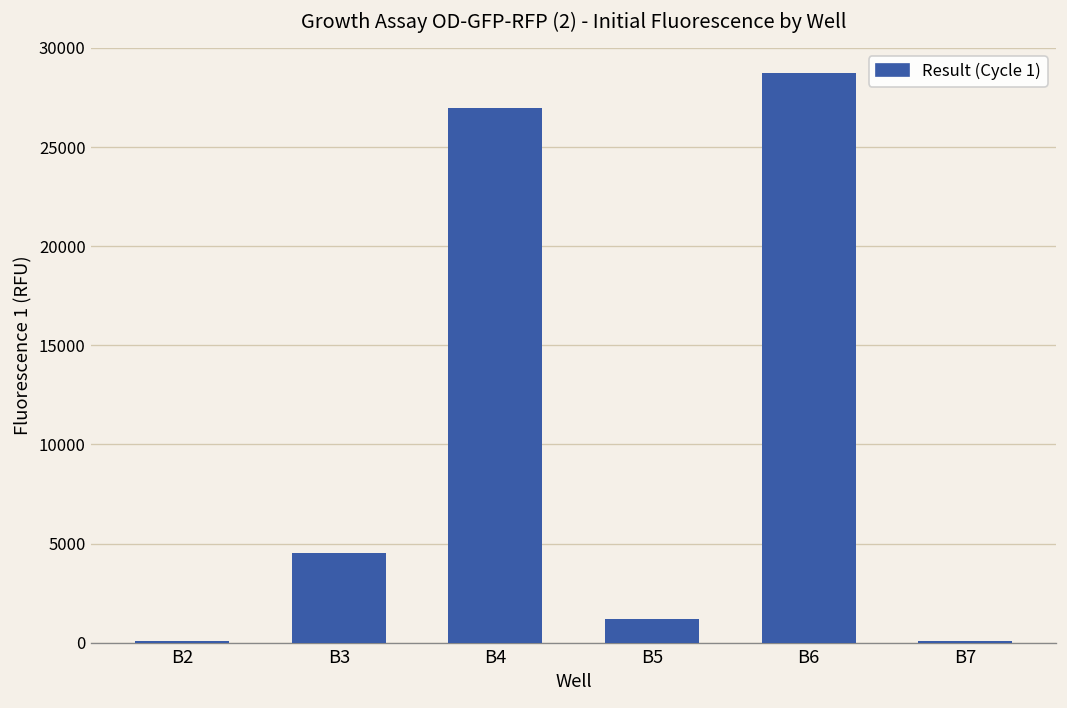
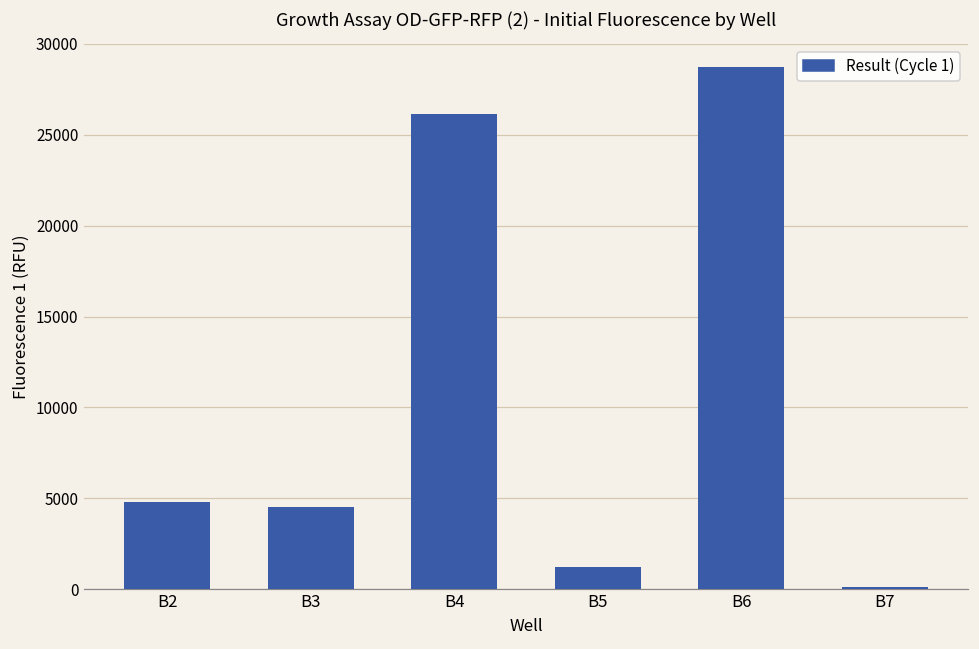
B2: 100 -> 4800
B4: 27000 -> 26100
